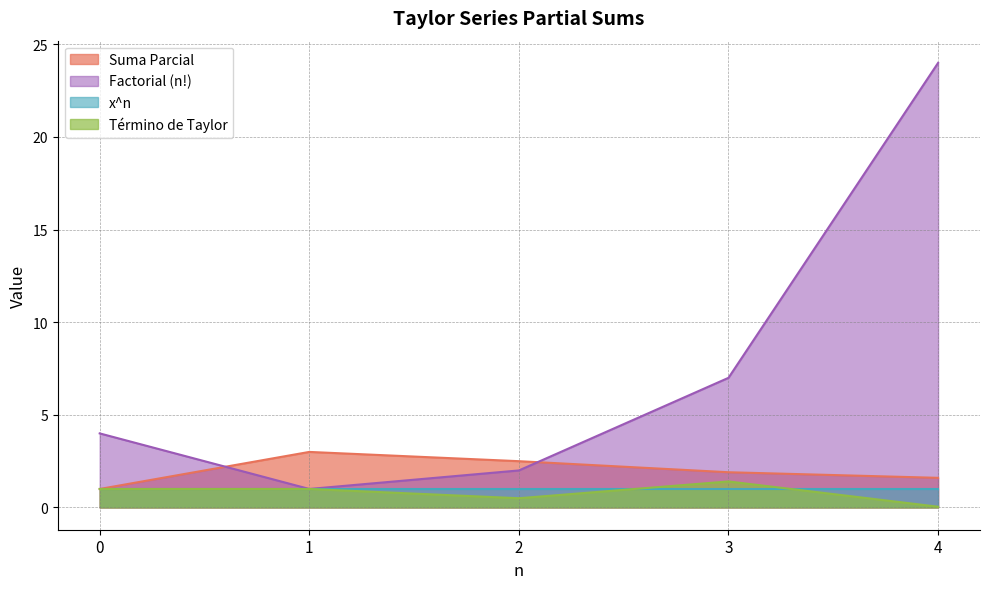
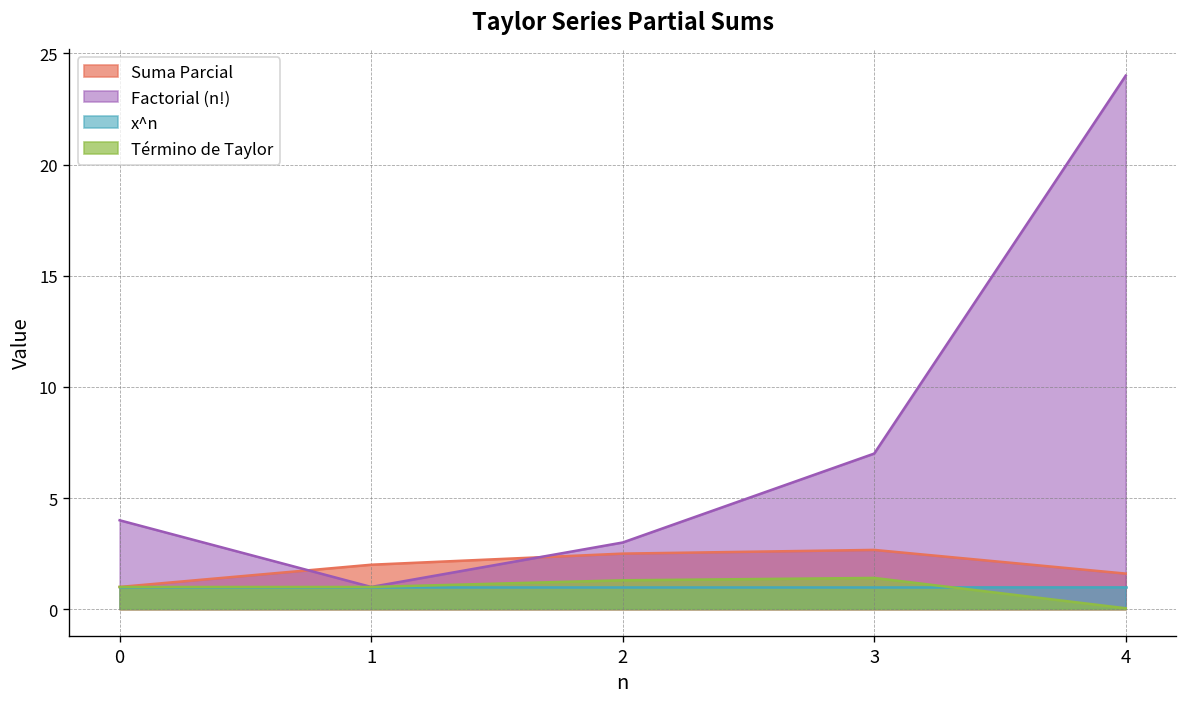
Suma Parcial, 1: 3 -> 2
Factorial (n!), 2: 2 -> 3
Término de Taylor, 2: 0.5 -> 1.3
Suma Parcial, 3: 1.9 -> 2.7
